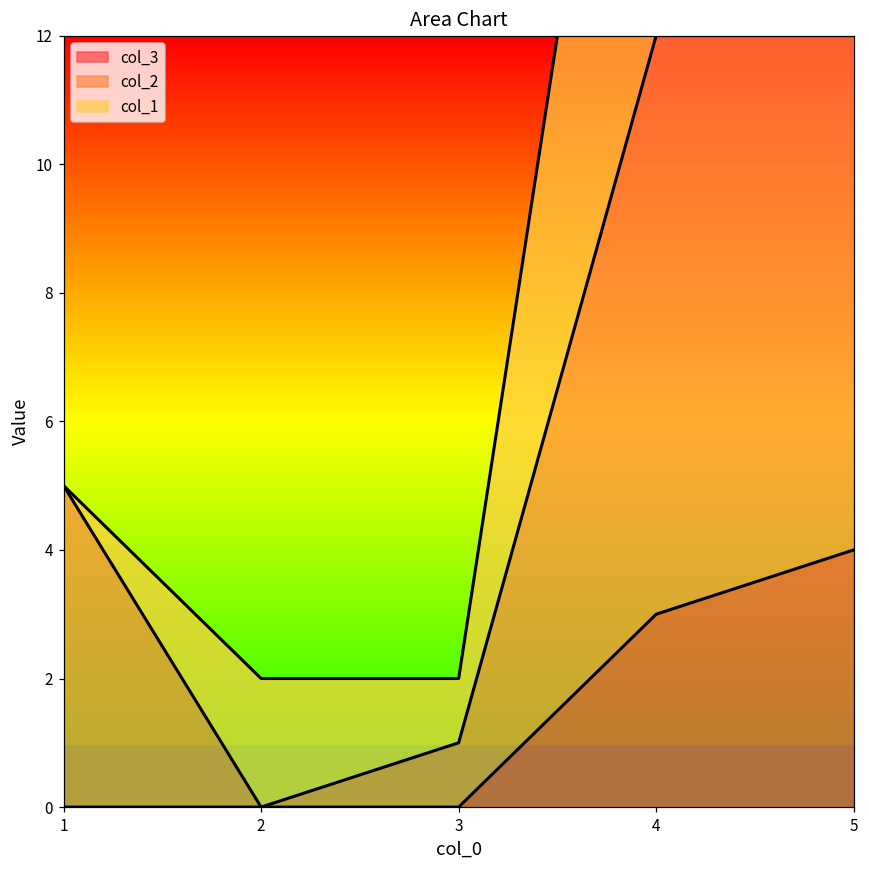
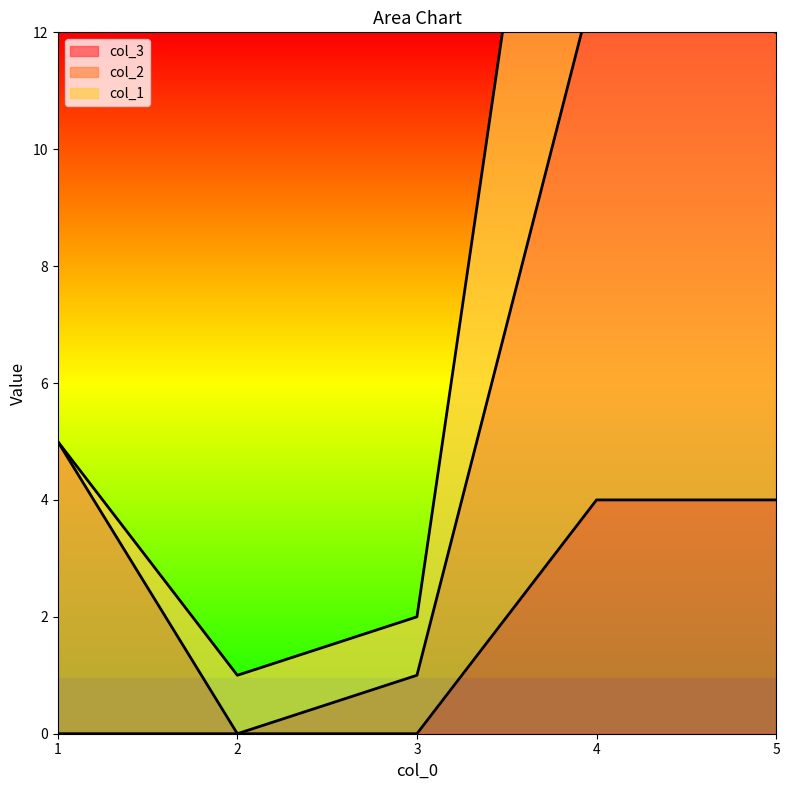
col_1, 2: 2 -> 1
col_3, 4: 3 -> 4
